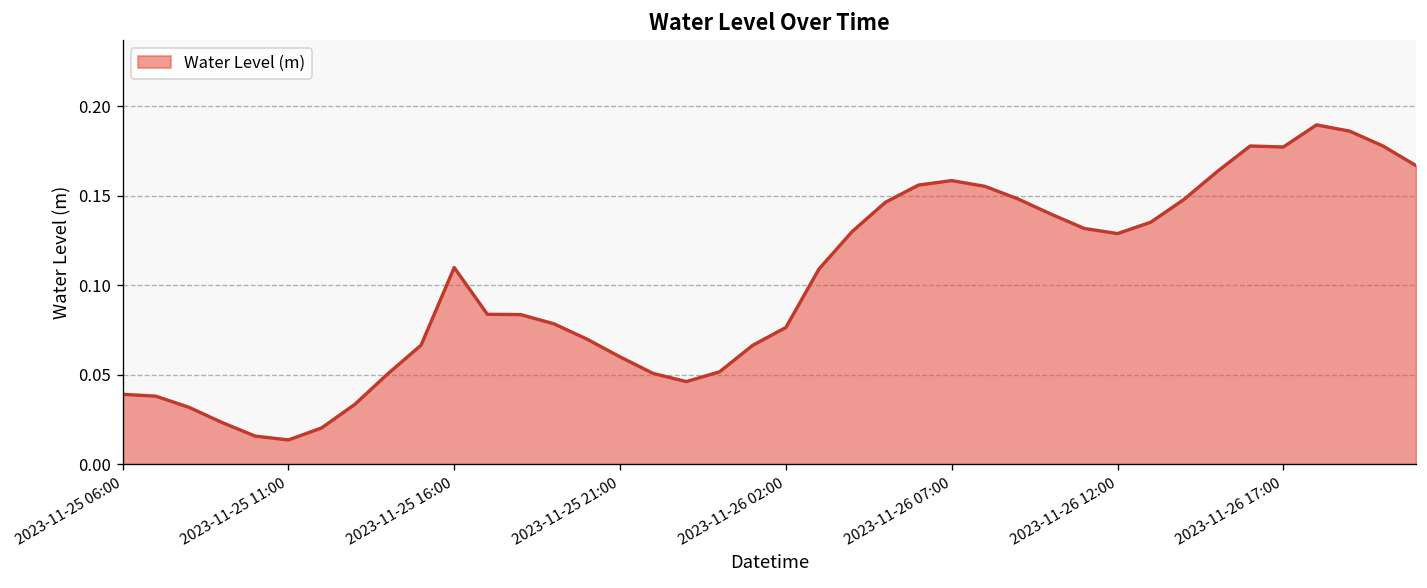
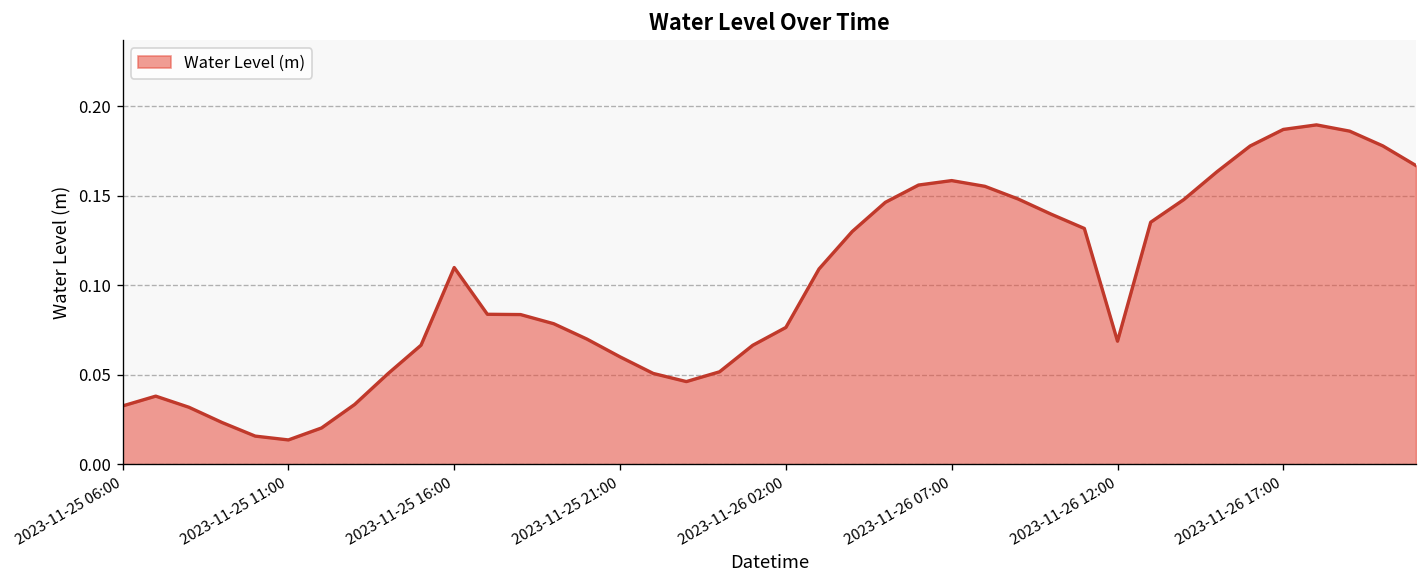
2023-11-25 06:00: 0.039 -> 0.033
2023-11-26 12:00: 0.129 -> 0.069
2023-11-26 17:00: 0.177 -> 0.187
